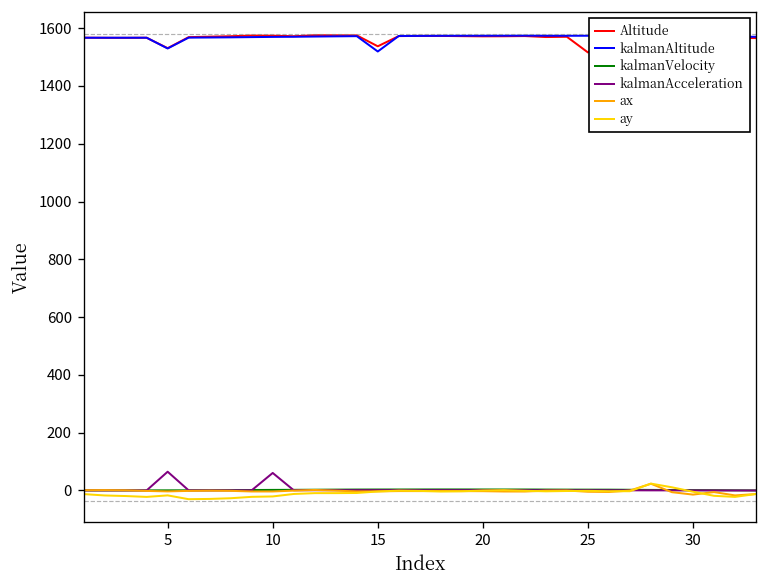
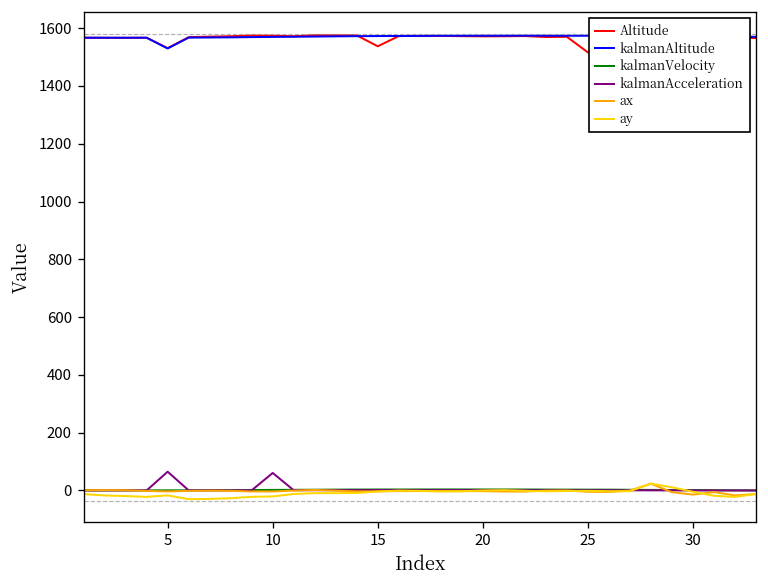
kalmanAltitude, 15: 1520 -> 1570
